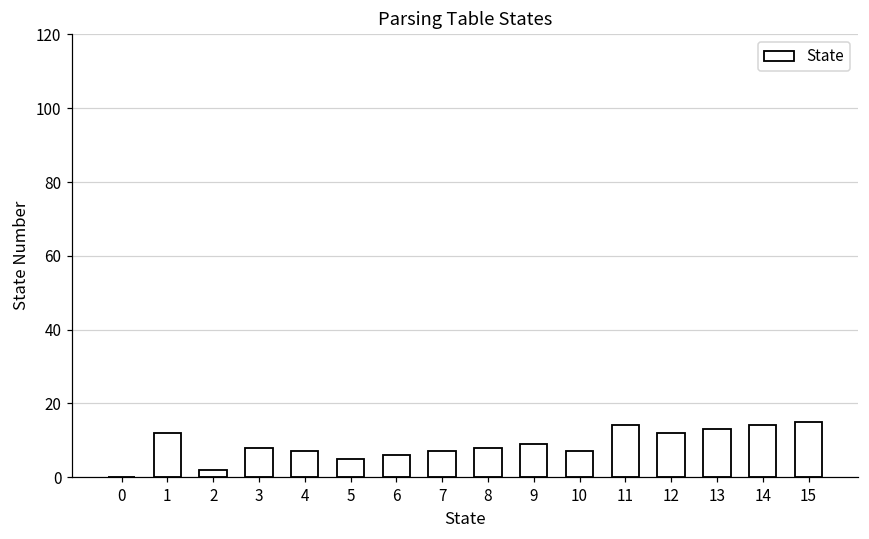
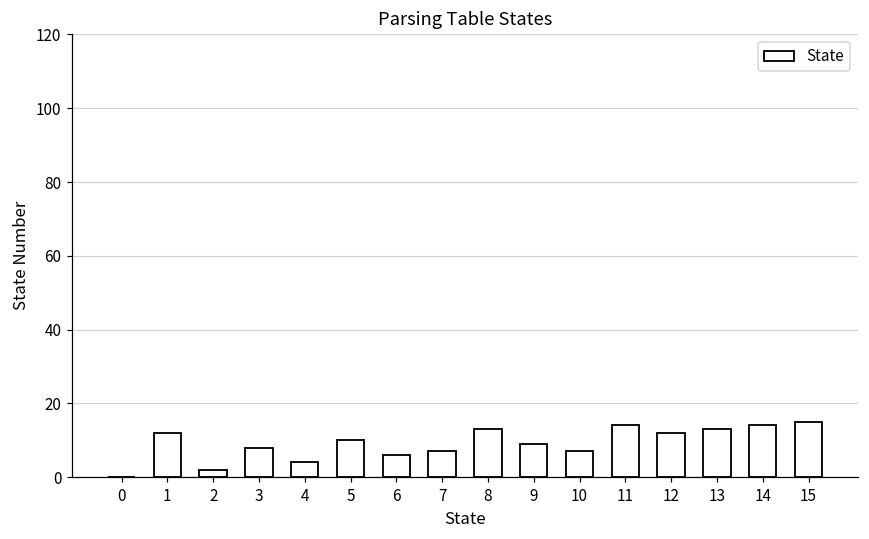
4: 7 -> 4
5: 5 -> 10
8: 8 -> 13
